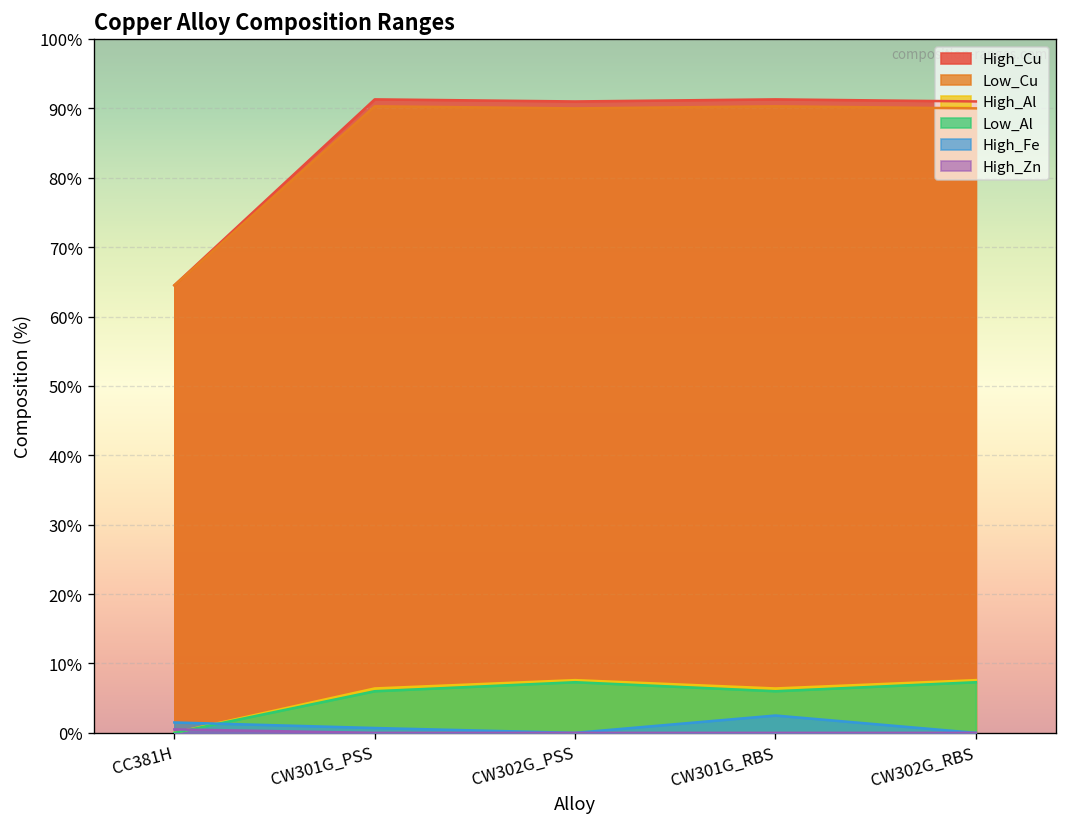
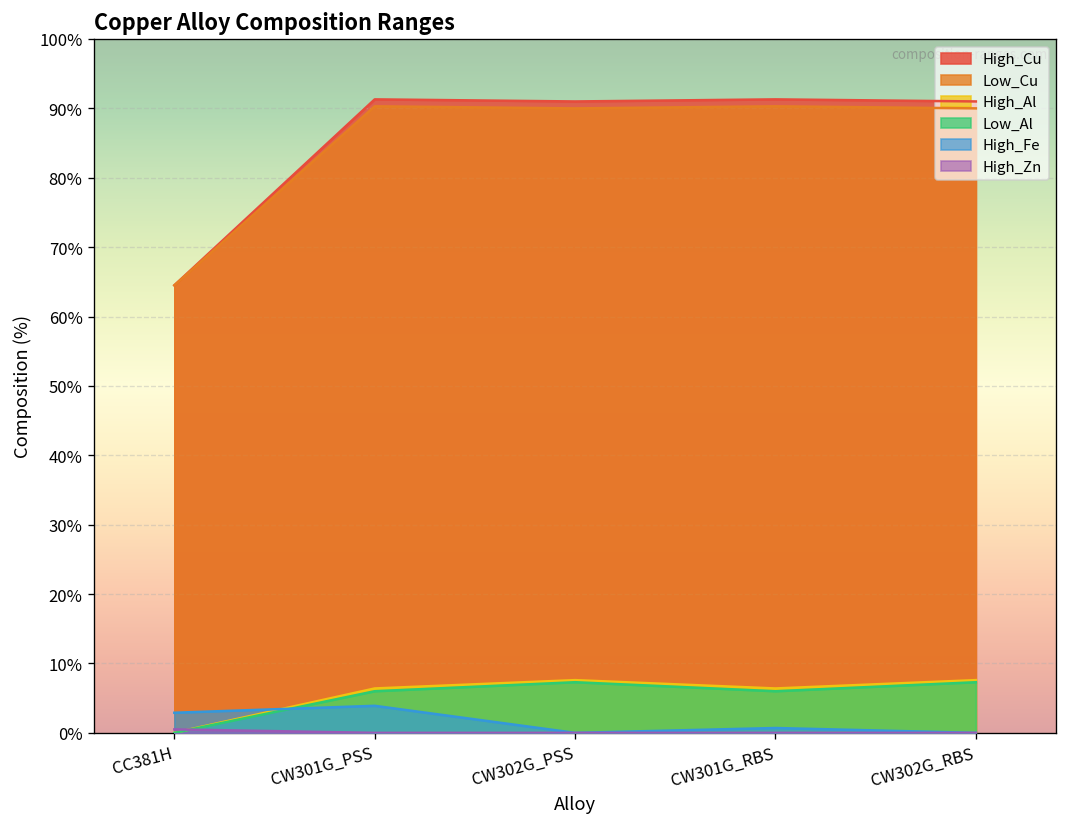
High_Fe, CC381H: 2% -> 3%
High_Fe, CW301G_PSS: 1% -> 4%
High_Fe, CW301G_RBS: 3% -> 1%
